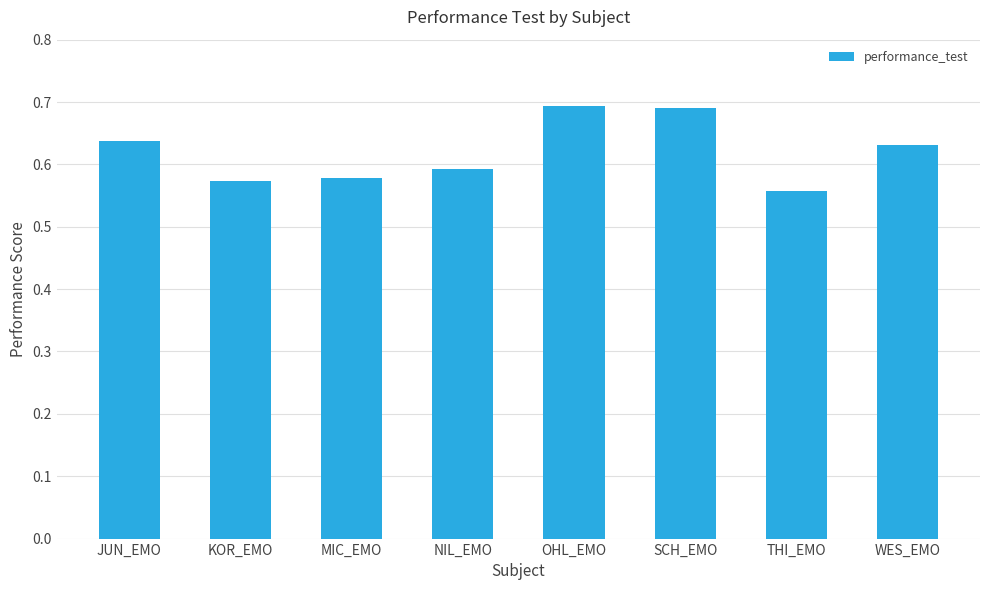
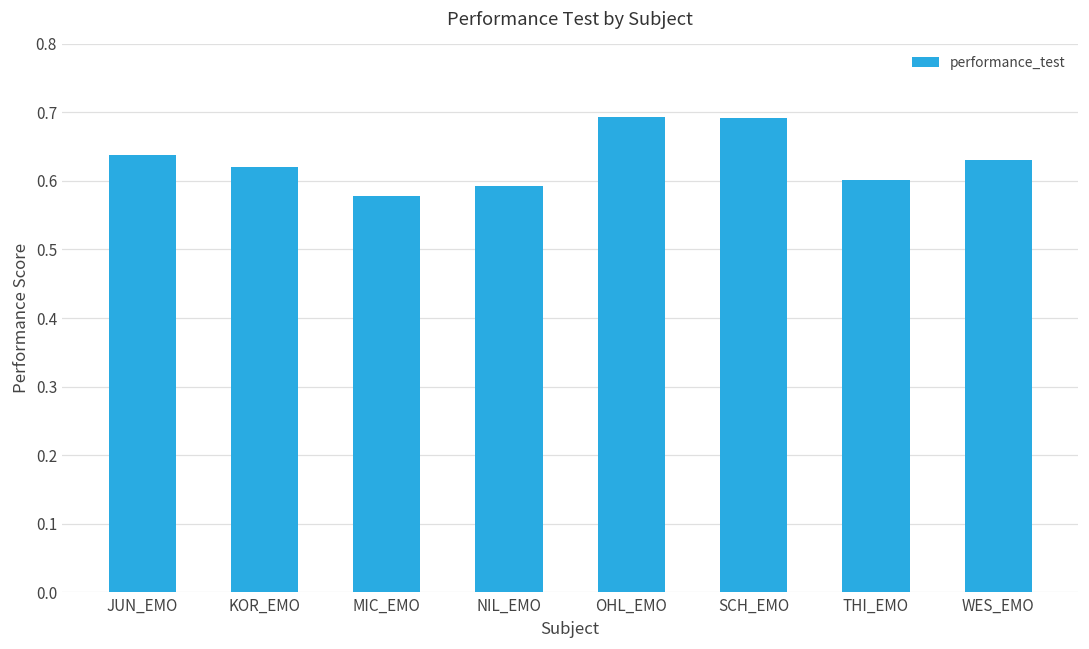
KOR_EMO: 0.57 -> 0.62
THI_EMO: 0.56 -> 0.60
